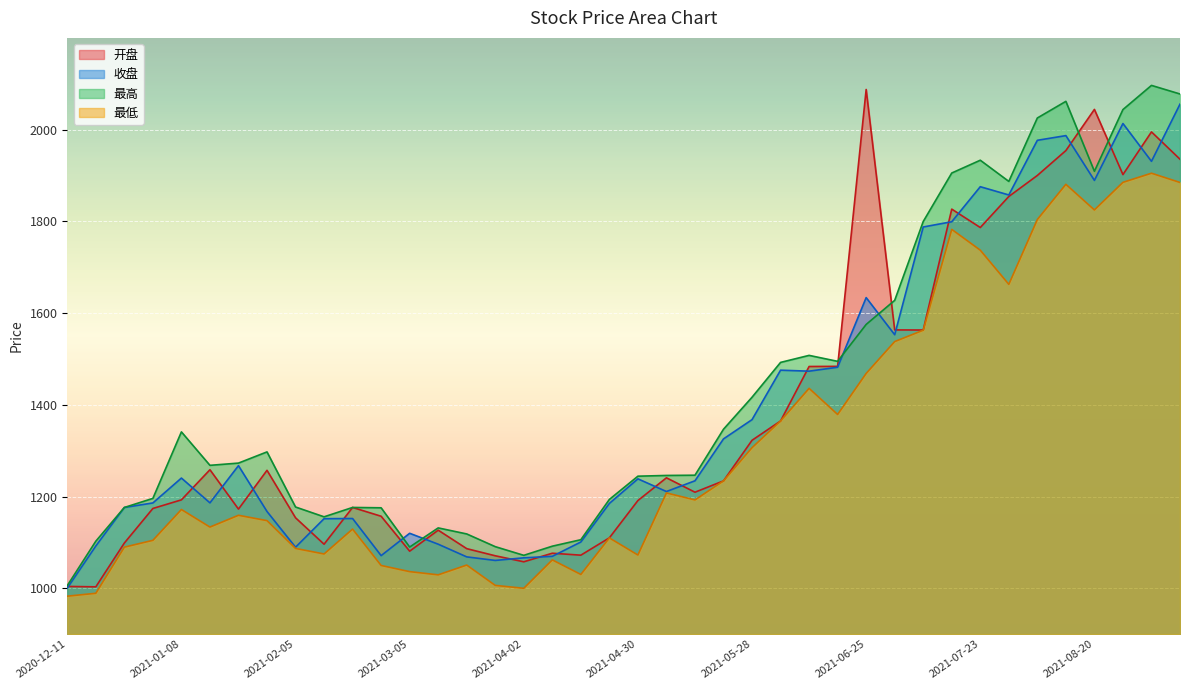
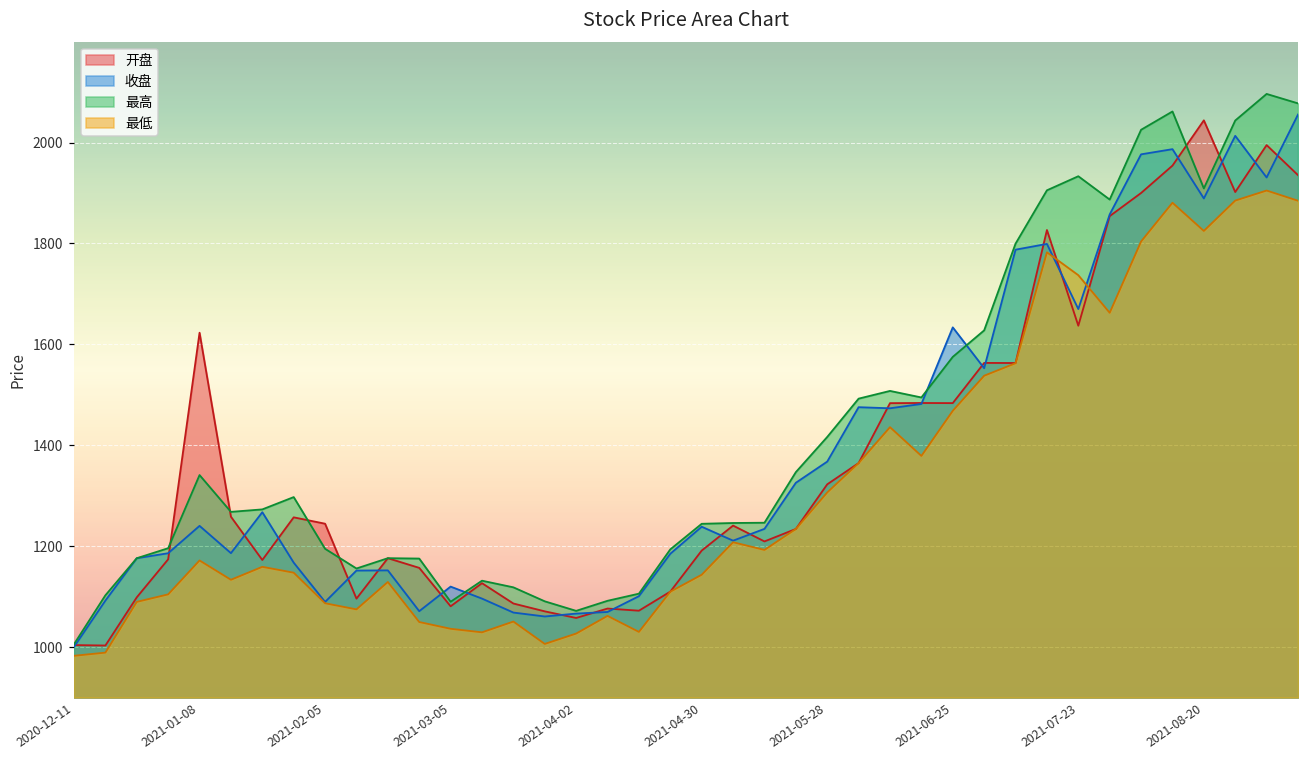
开盘, 2021-01-08: 1190 -> 1620
开盘, 2021-02-05: 1150 -> 1240
最高, 2021-02-05: 1180 -> 1190
最低, 2021-04-02: 1000 -> 1030
最低, 2021-04-30: 1070 -> 1140
开盘, 2021-06-25: 2090 -> 1480
开盘, 2021-07-23: 1790 -> 1640
收盘, 2021-07-23: 1880 -> 1670
